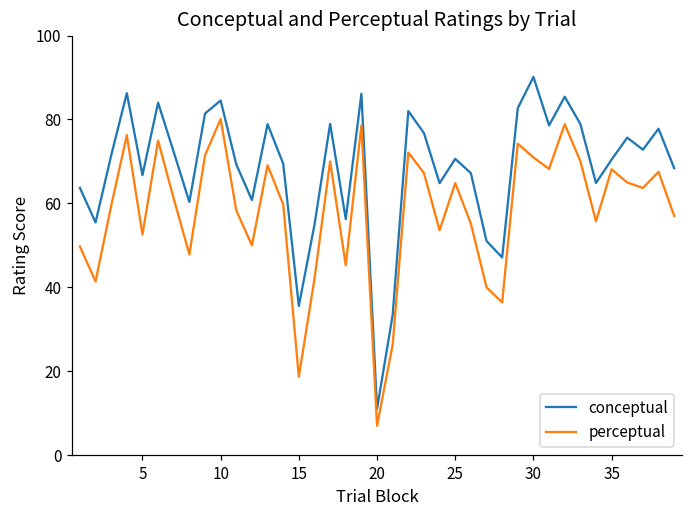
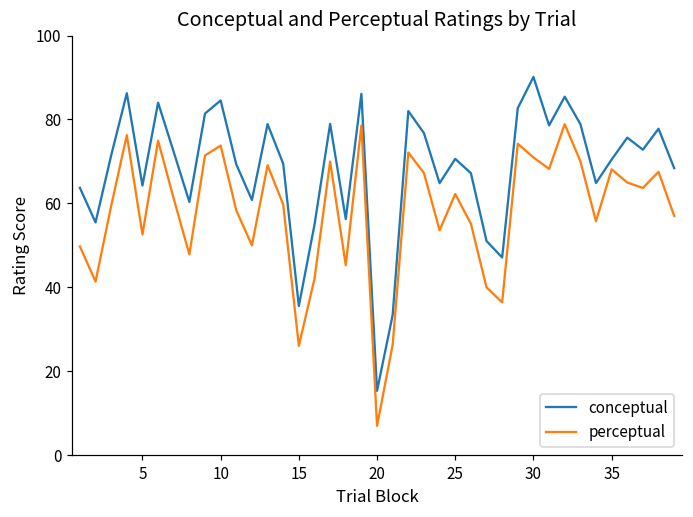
conceptual, 5: 67 -> 64
perceptual, 10: 80 -> 74
perceptual, 15: 19 -> 26
conceptual, 20: 11 -> 15
perceptual, 25: 65 -> 62
